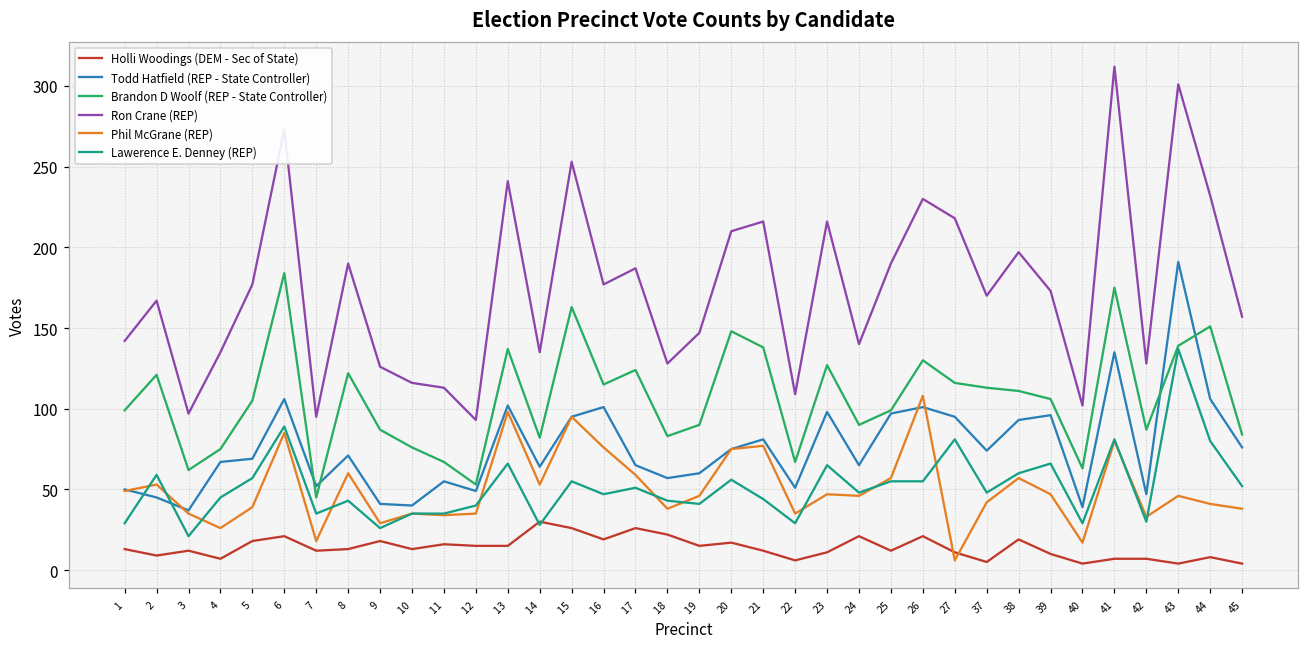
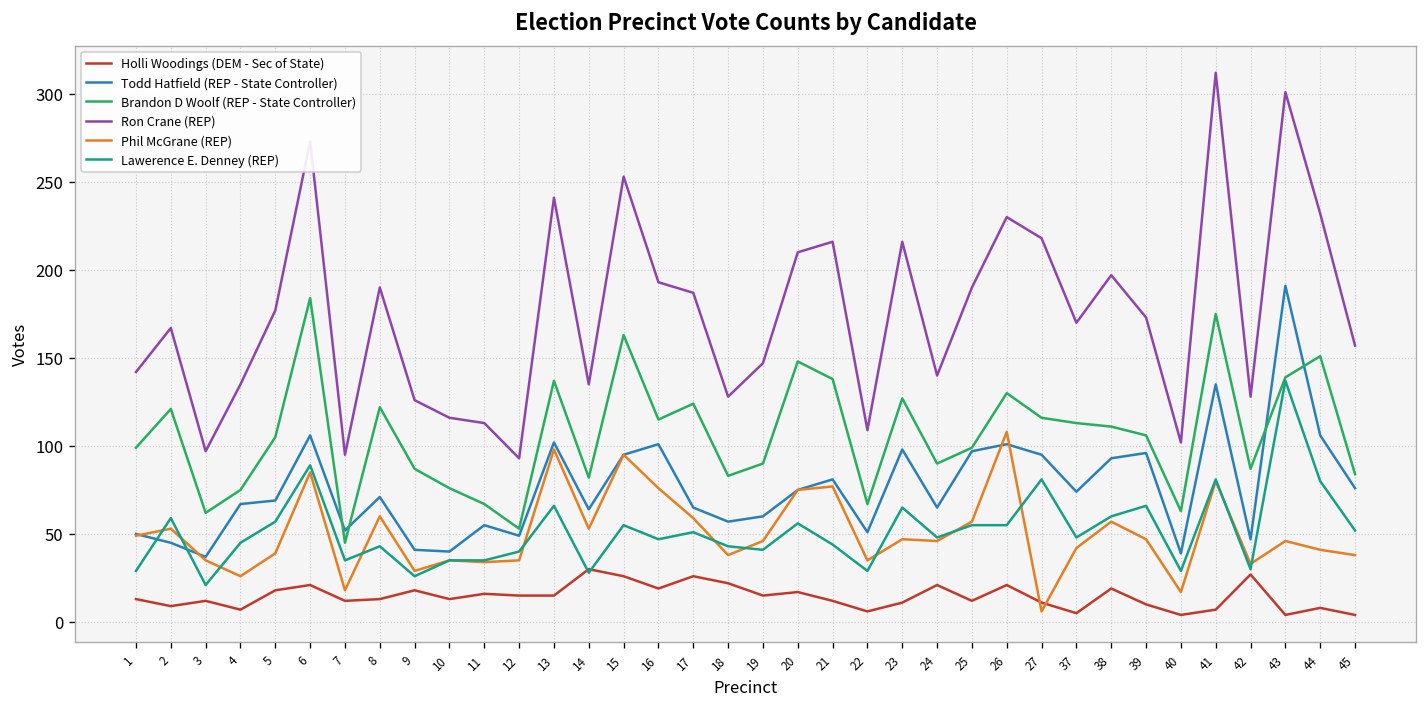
Ron Crane (REP), 16: 177 -> 193
Holli Woodings (DEM - Sec of State), 42: 7 -> 27
